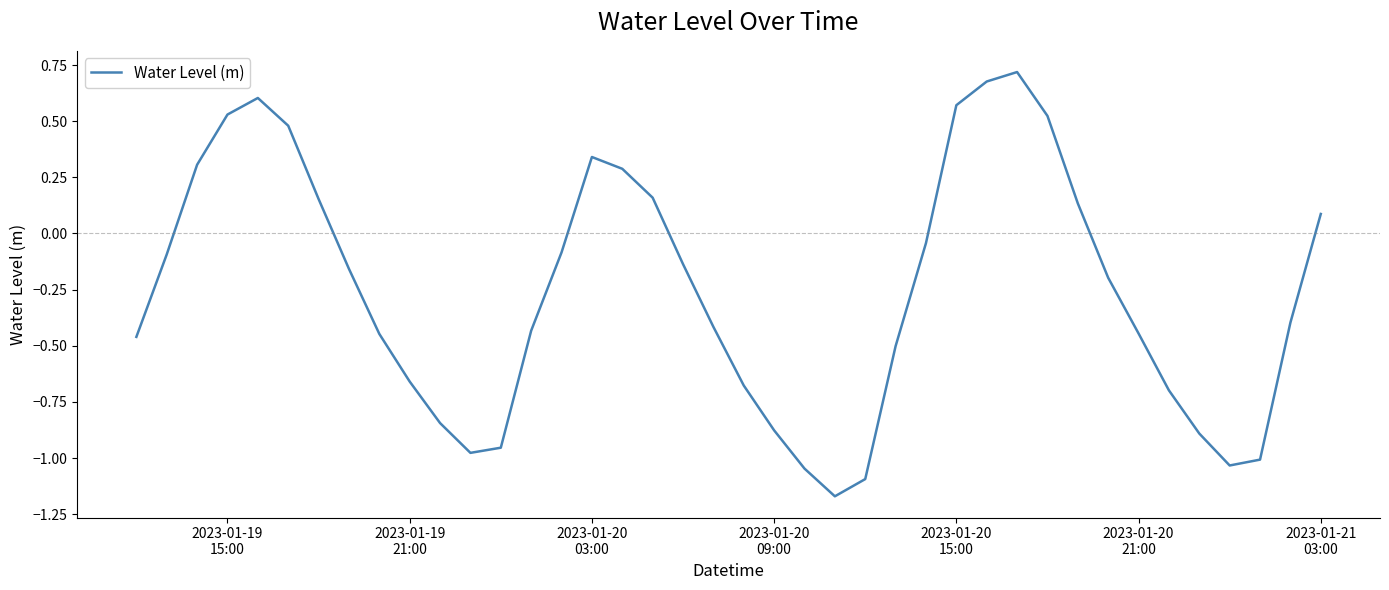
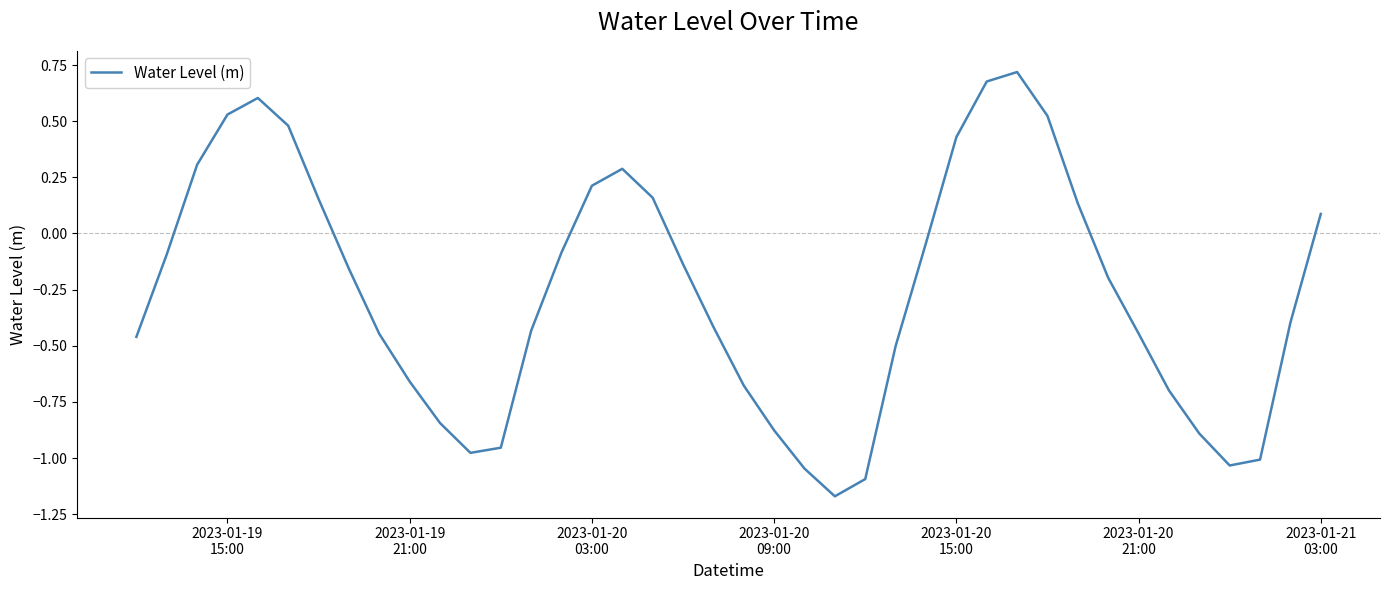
2023-01-20 03:00: 0.34 -> 0.21
2023-01-20 15:00: 0.57 -> 0.43
